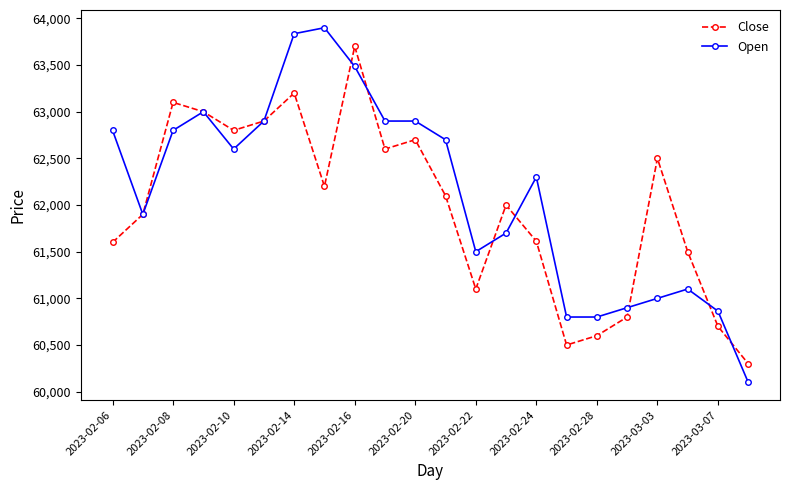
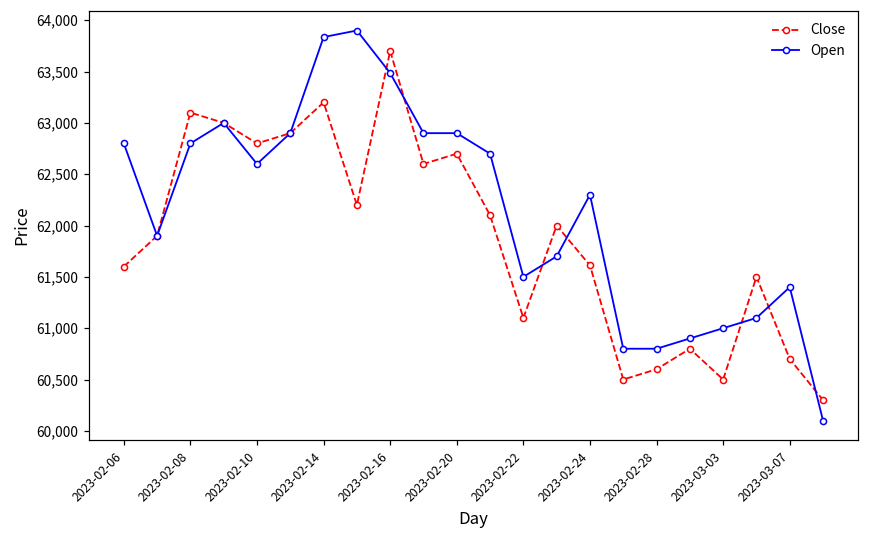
Close, 2023-03-03: 62,500 -> 60,500
Open, 2023-03-07: 60,900 -> 61,400
